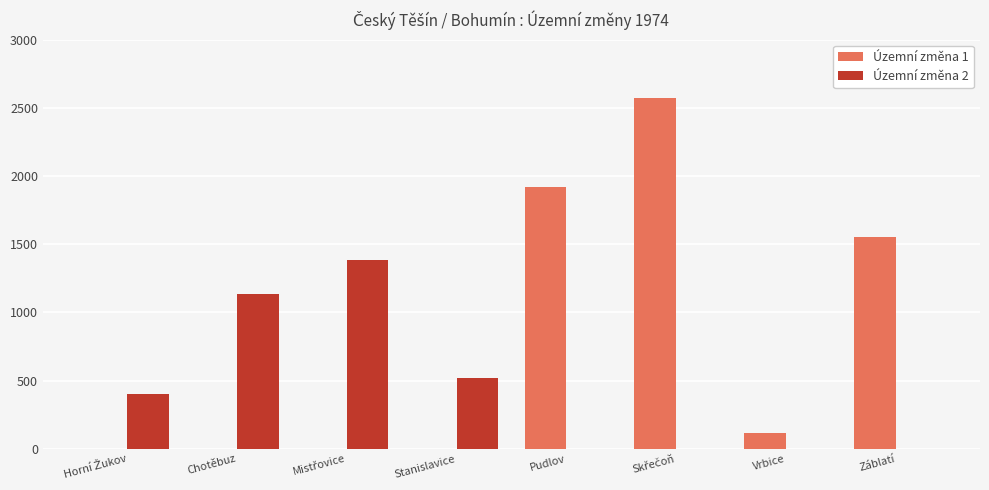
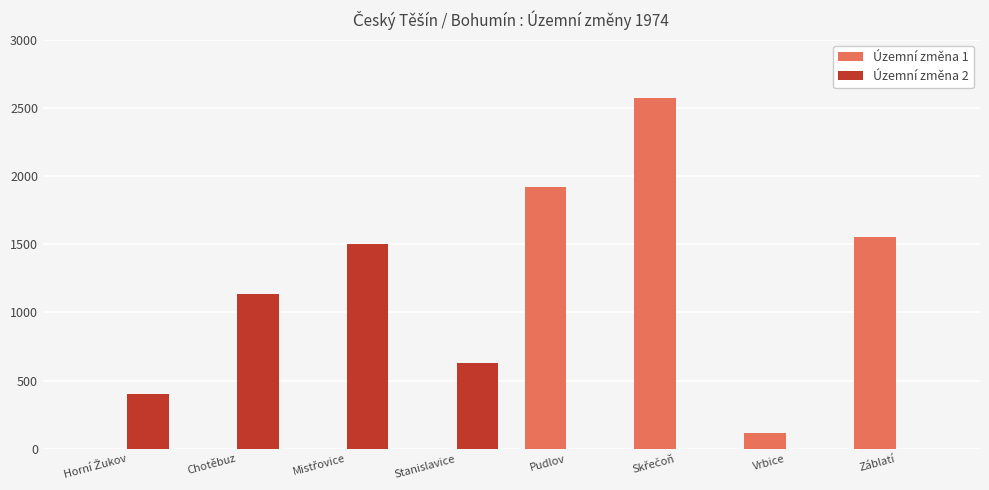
Územní změna 2, Mistřovice: 1390 -> 1510
Územní změna 2, Stanislavice: 520 -> 630
